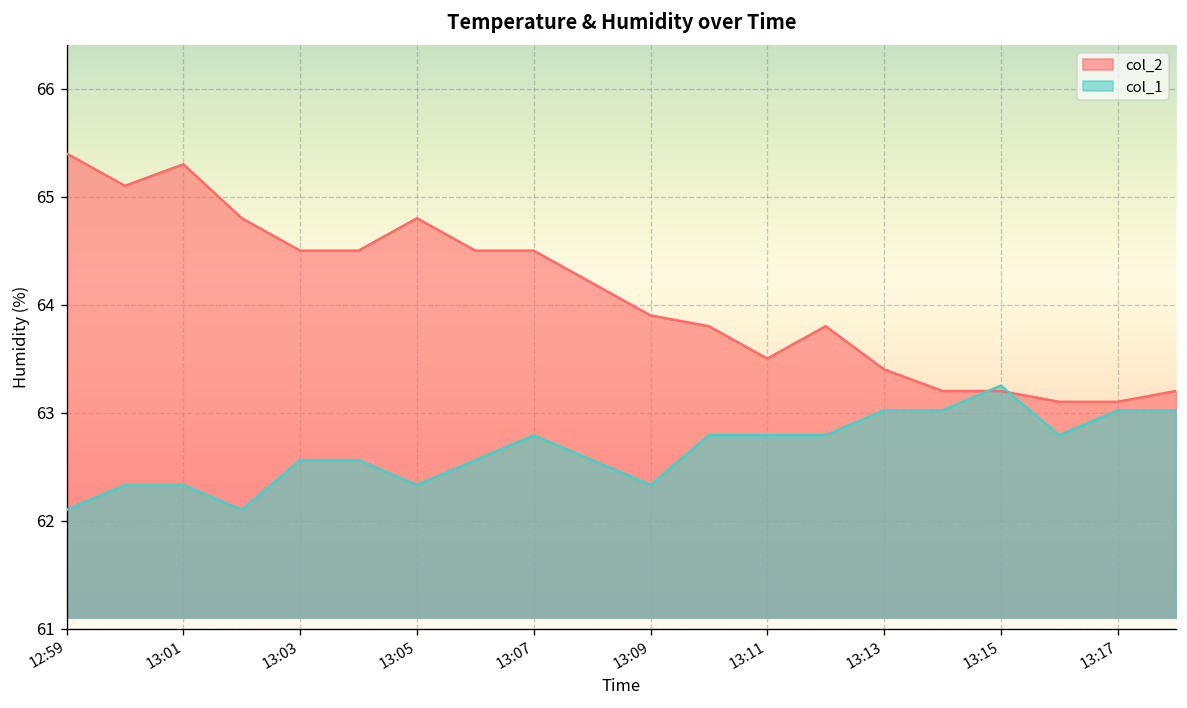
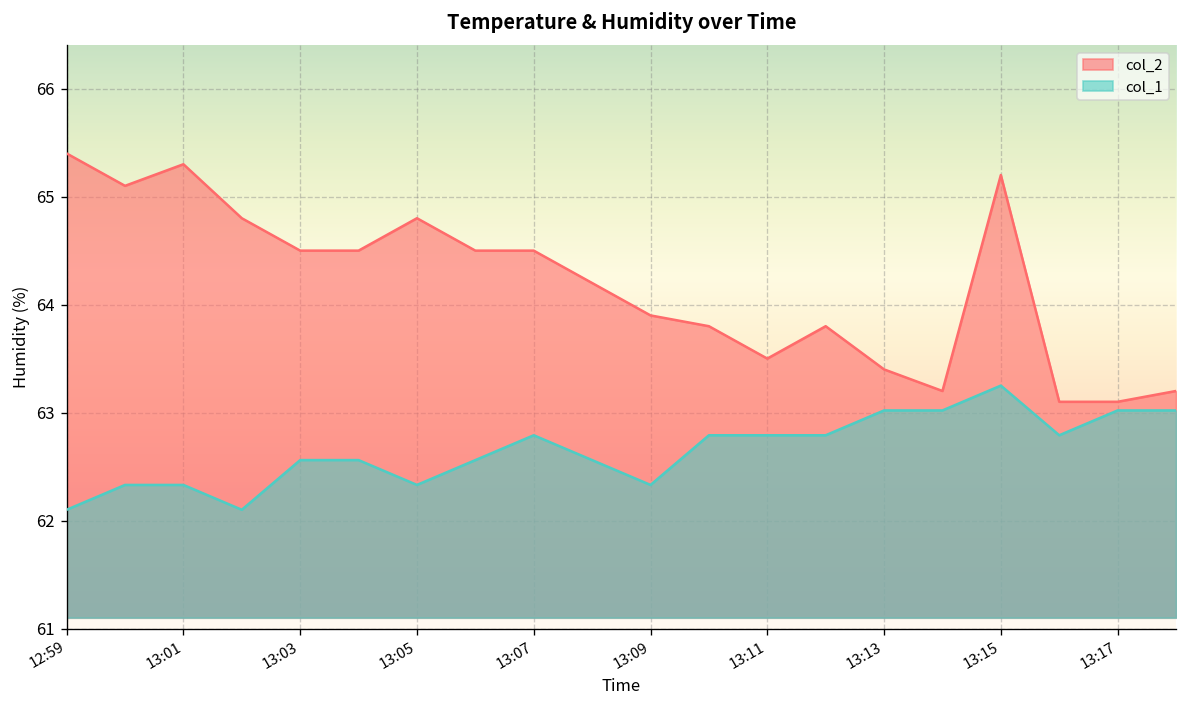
col_2, 13:15: 63.2 -> 65.2
